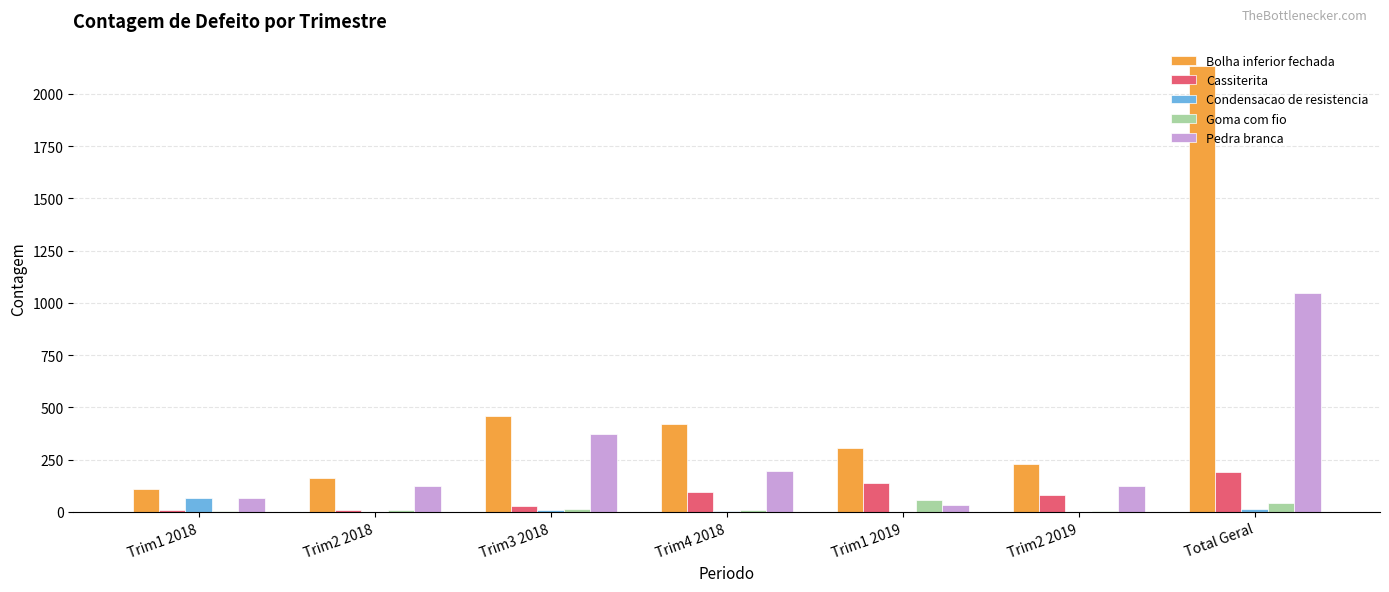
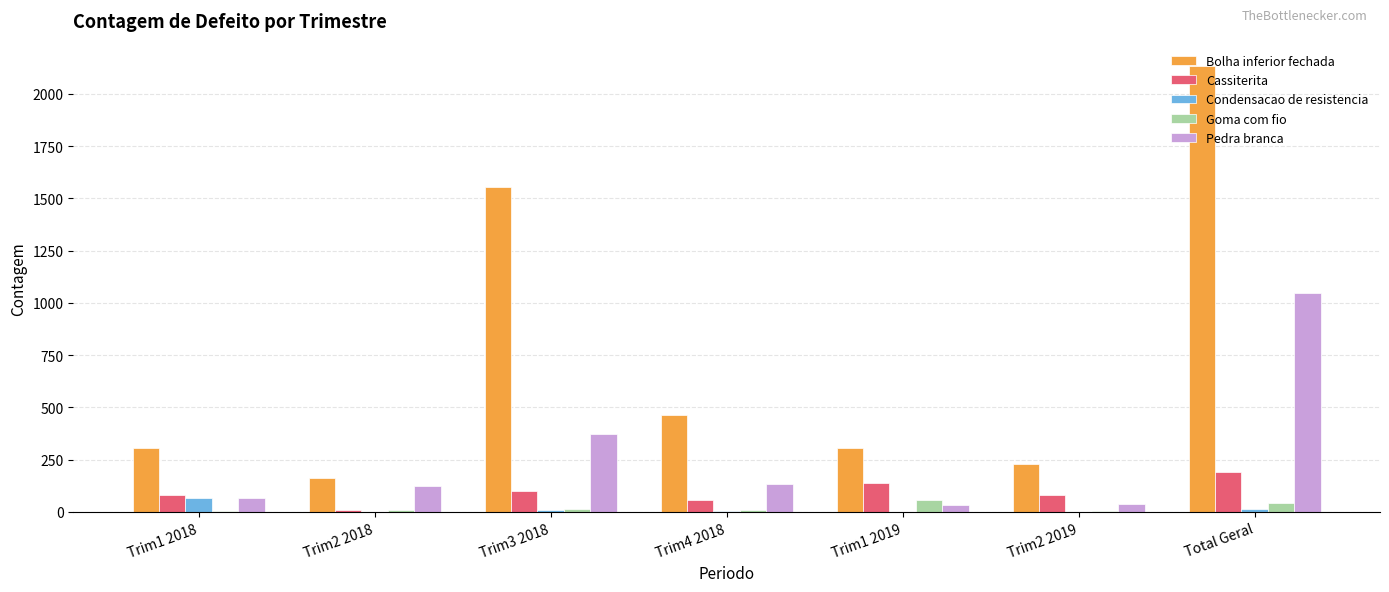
Bolha inferior fechada, Trim1 2018: 110 -> 310
Cassiterita, Trim1 2018: 10 -> 80
Bolha inferior fechada, Trim3 2018: 460 -> 1560
Cassiterita, Trim3 2018: 30 -> 100
Bolha inferior fechada, Trim4 2018: 420 -> 460
Cassiterita, Trim4 2018: 100 -> 60
Pedra branca, Trim4 2018: 200 -> 130
Pedra branca, Trim2 2019: 120 -> 40
